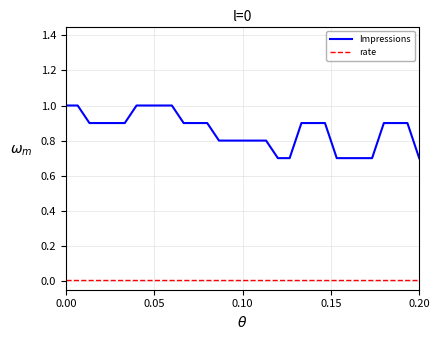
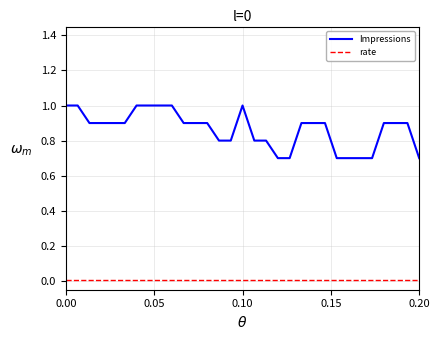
Impressions, 0.10: 0.80 -> 1.00
